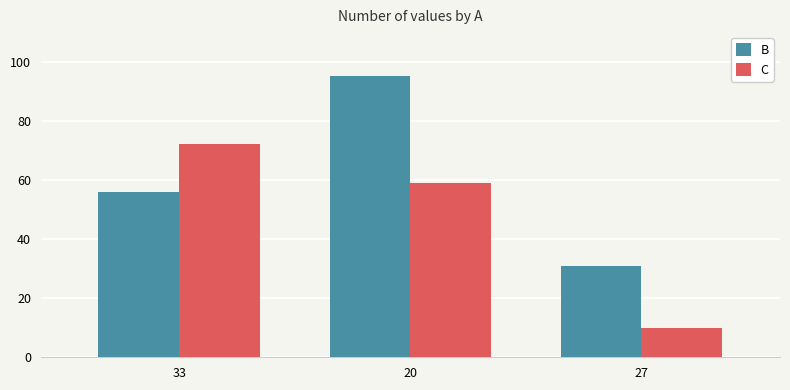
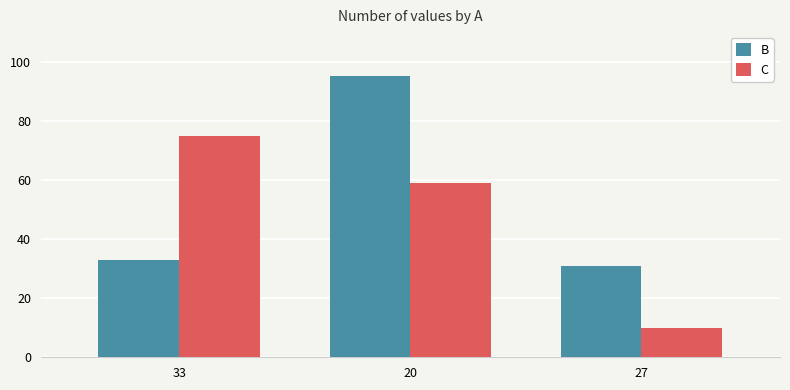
B, 33: 56 -> 33
C, 33: 72 -> 75
